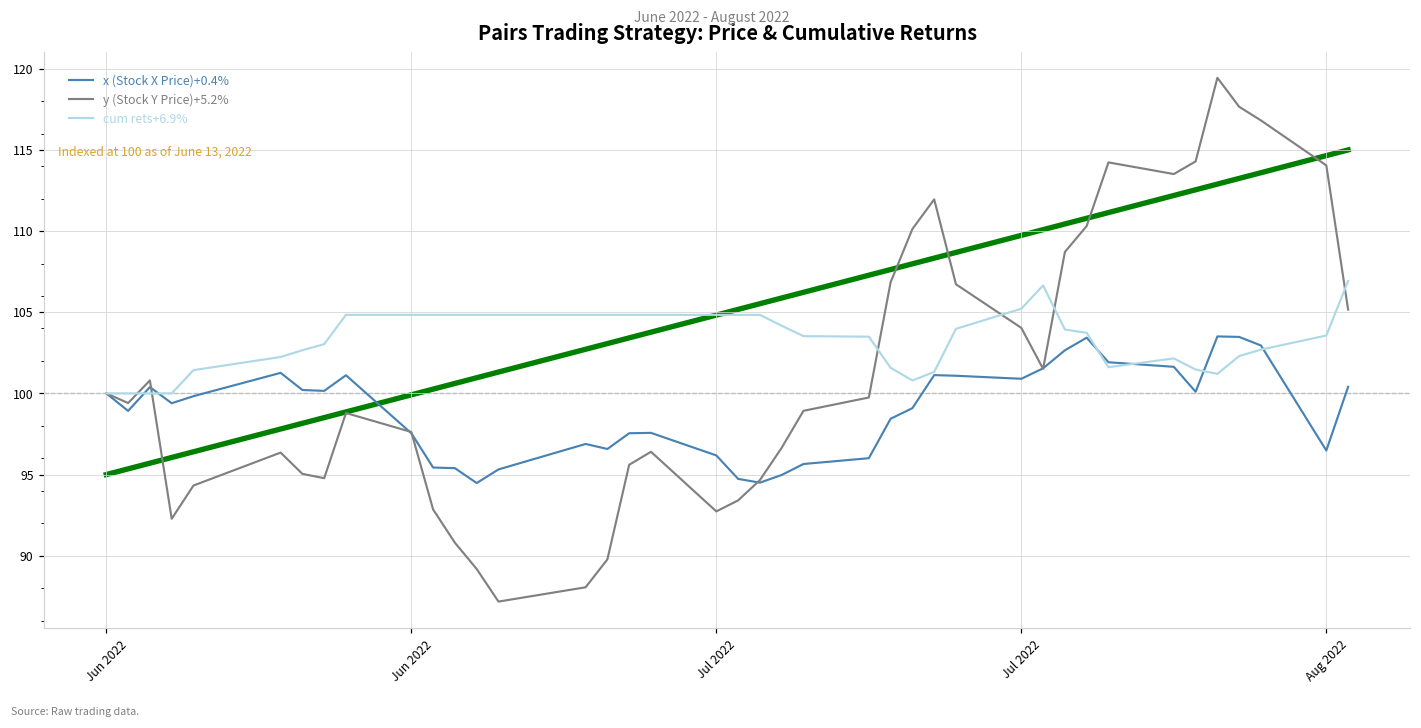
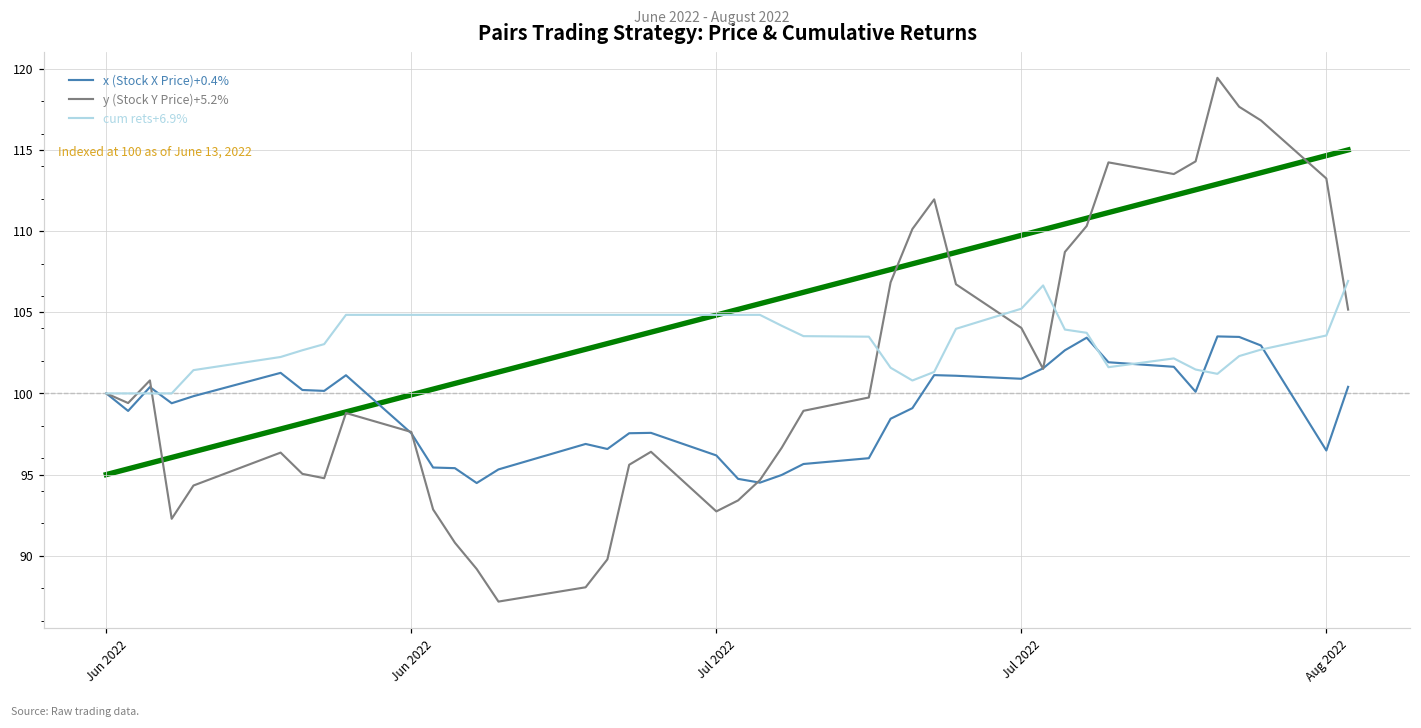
y (Stock Y Price)+5.2%, Aug 2022: 114.0 -> 113.2
